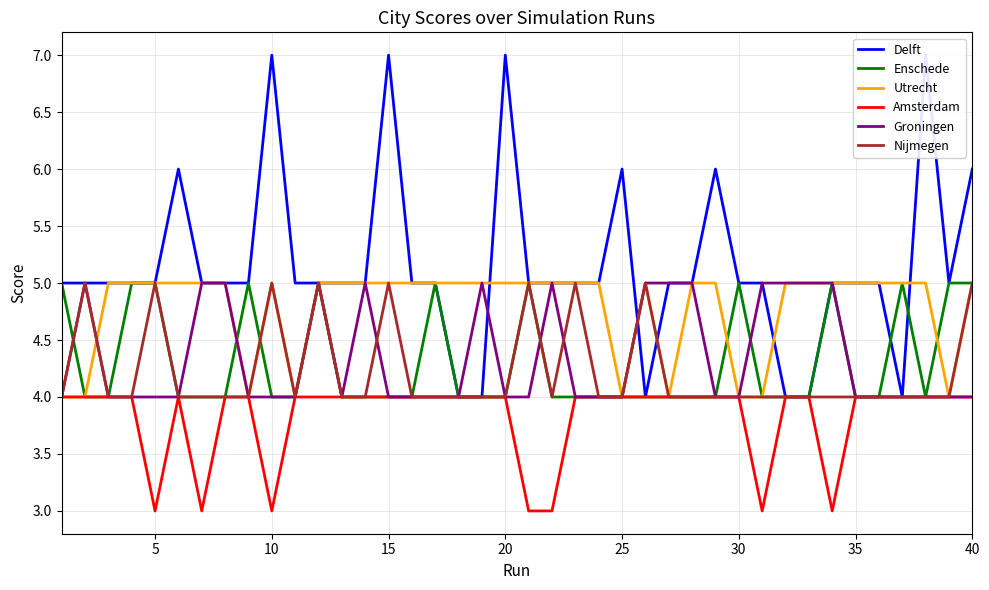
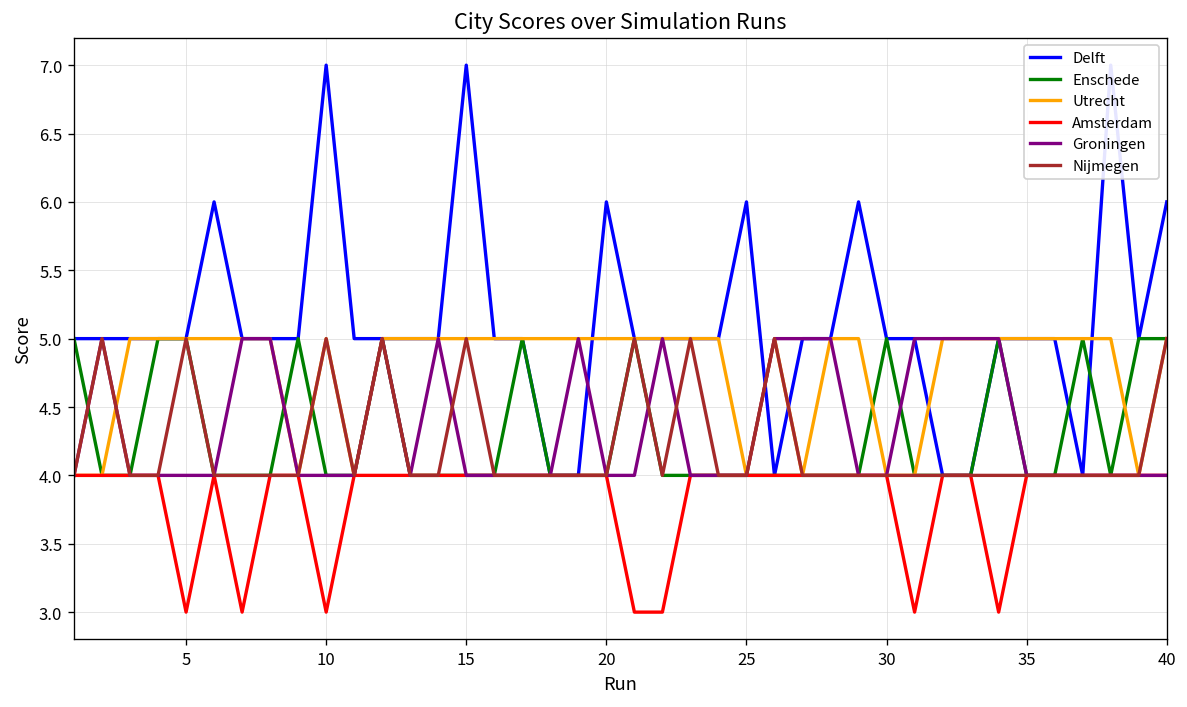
Delft, 20: 7 -> 6
